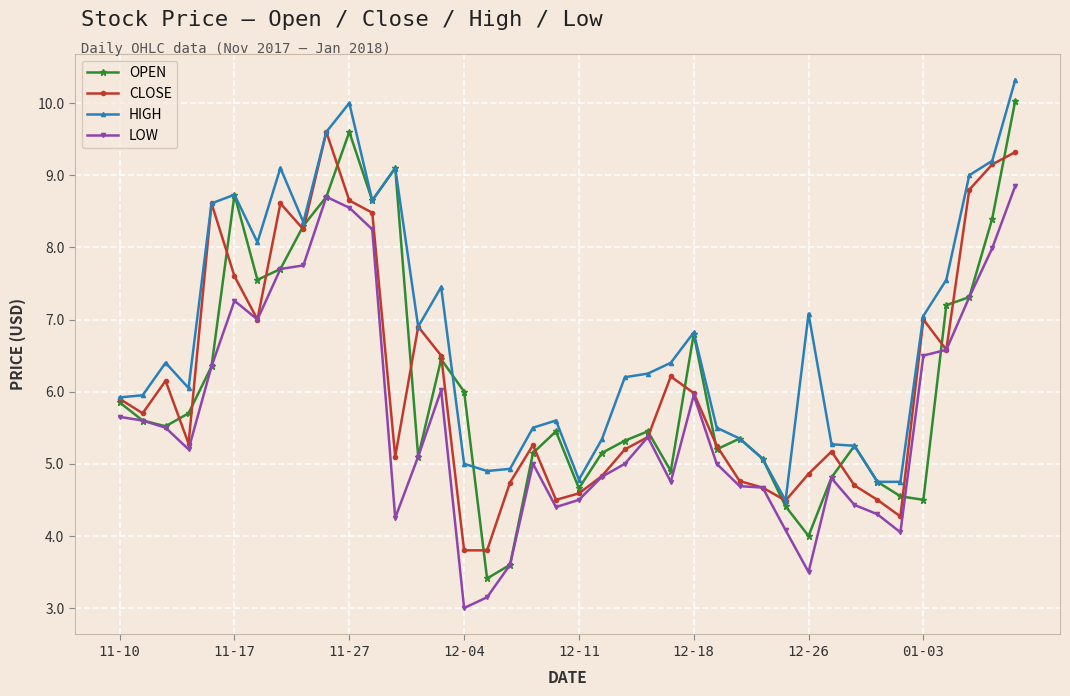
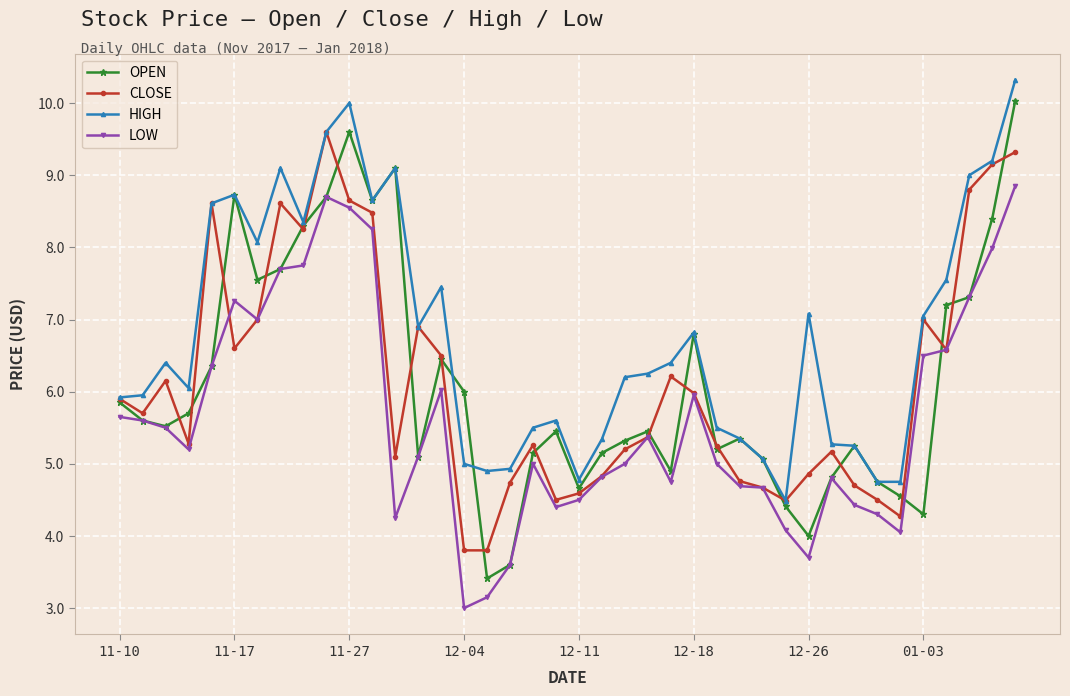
CLOSE, 11-17: 7.6 -> 6.6
LOW, 12-26: 3.5 -> 3.7
OPEN, 01-03: 4.5 -> 4.3
